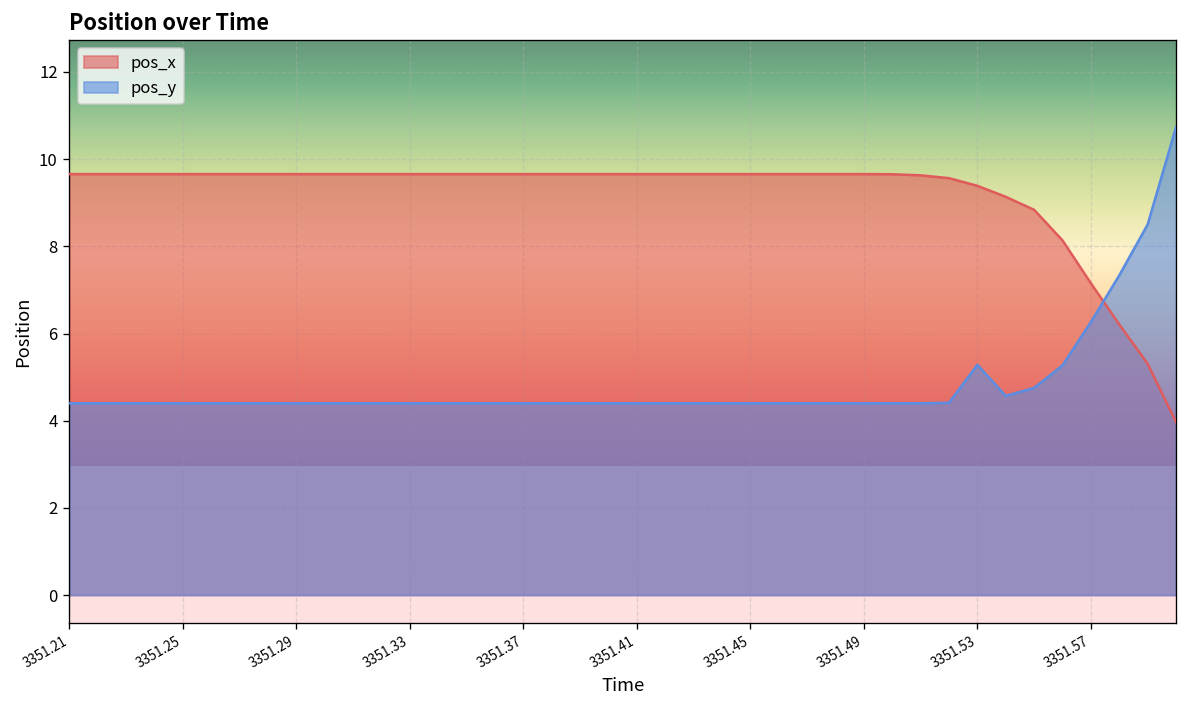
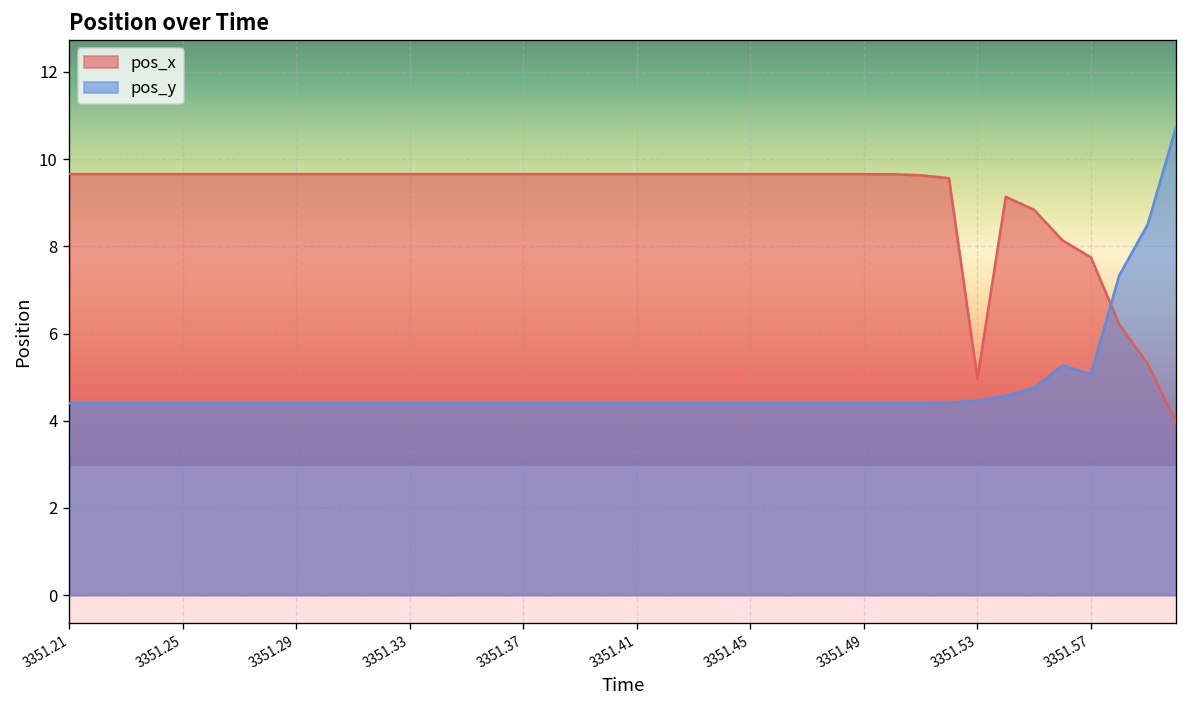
pos_x, 3351.53: 9.4 -> 5.0
pos_y, 3351.53: 5.3 -> 4.5
pos_x, 3351.57: 7.2 -> 7.7
pos_y, 3351.57: 6.3 -> 5.1
